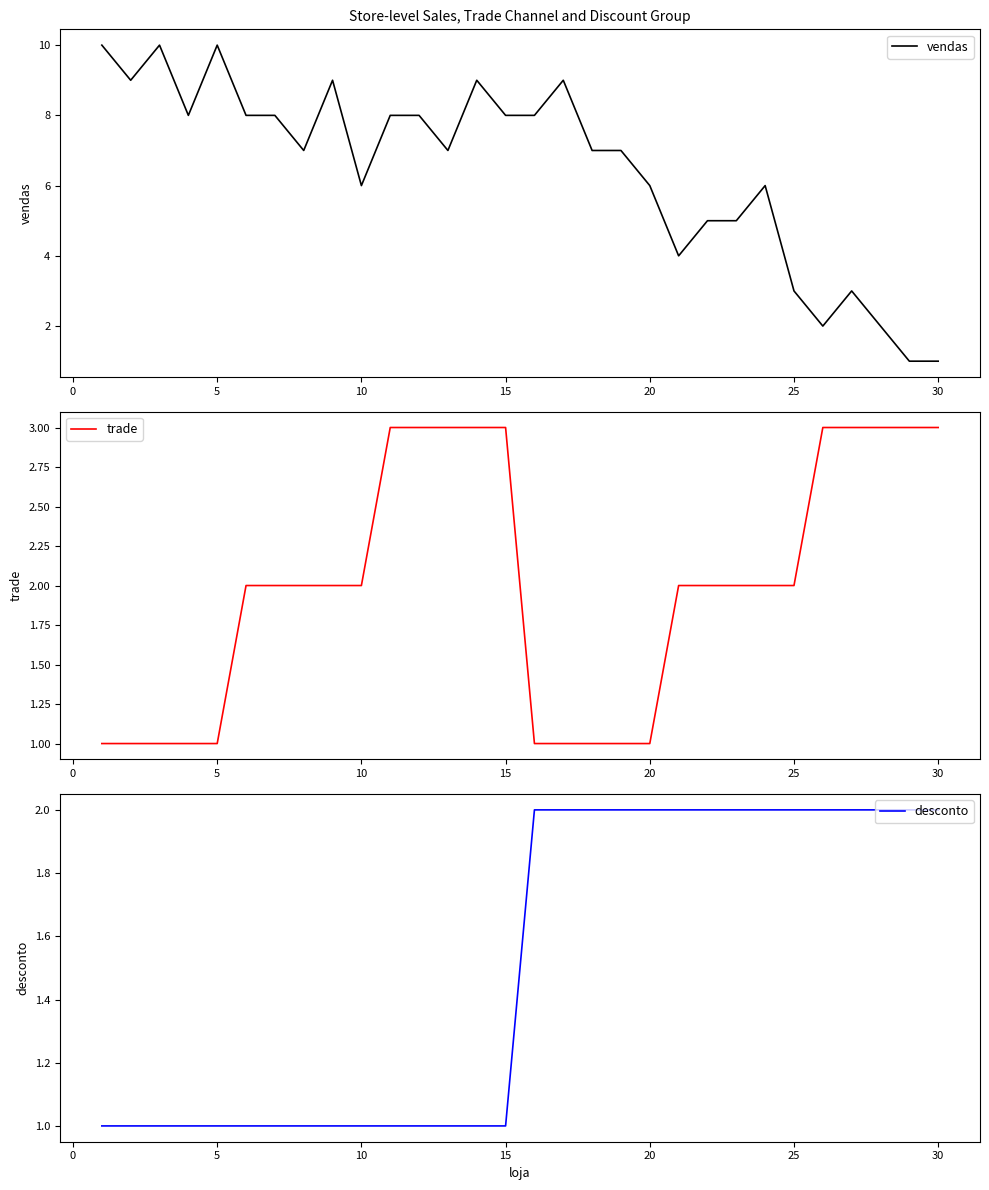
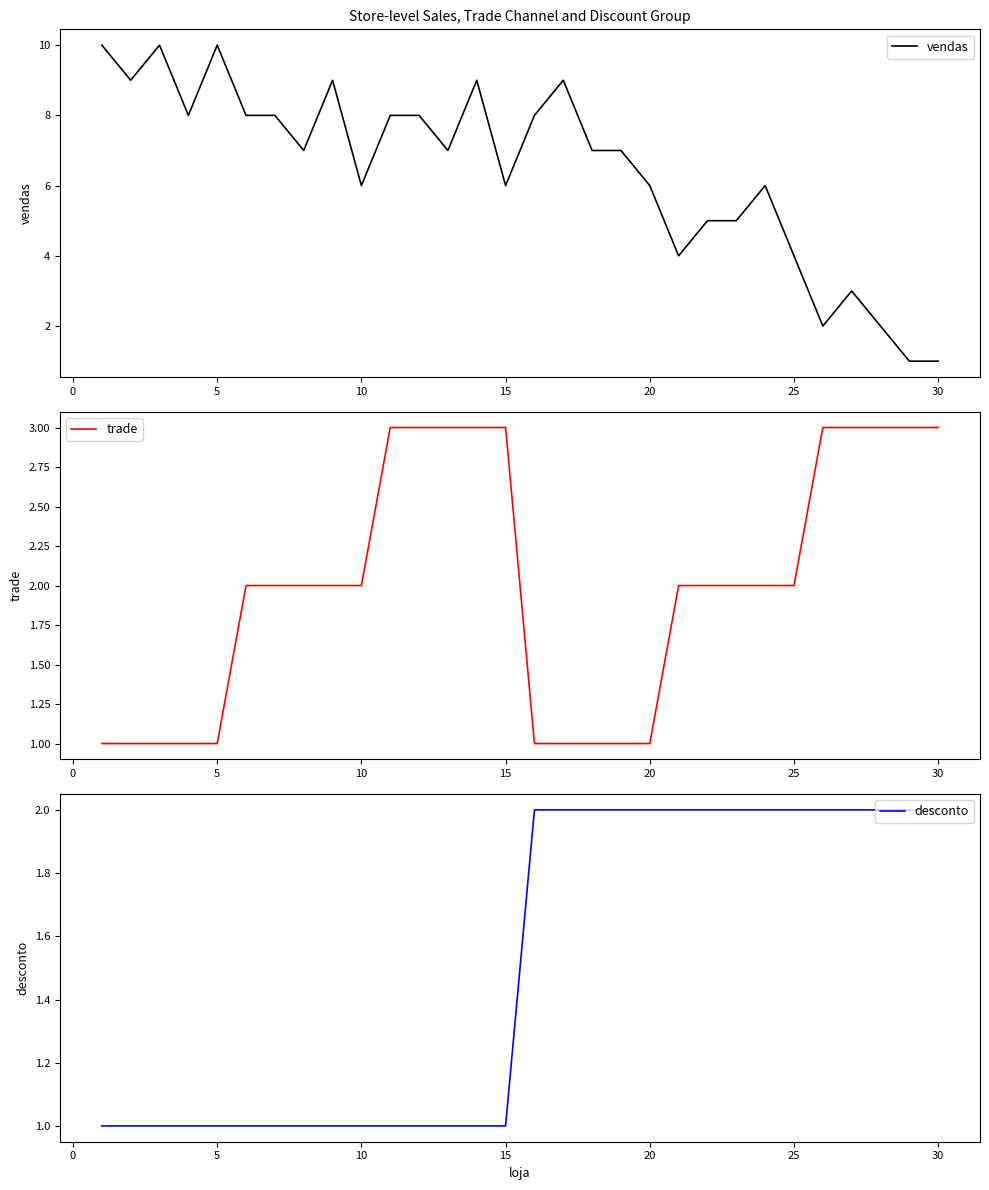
Store-level Sales, Trade Channel and Discount Group, 15: 8 -> 6
Store-level Sales, Trade Channel and Discount Group, 25: 3 -> 4
